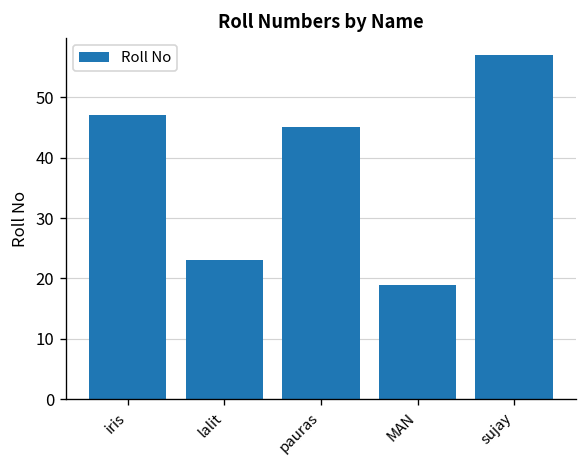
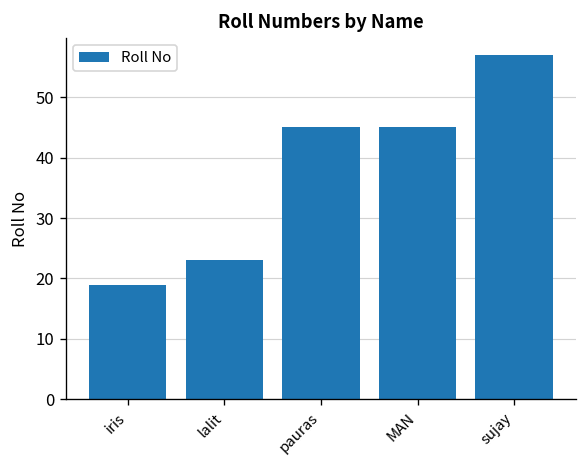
iris: 47 -> 19
MAN: 19 -> 45
